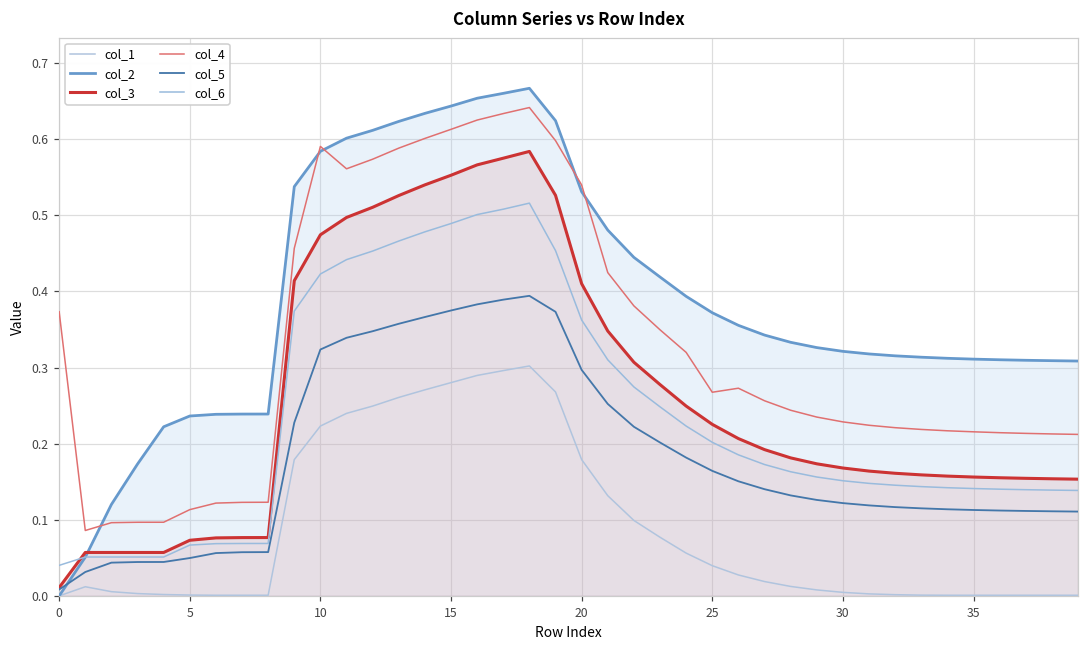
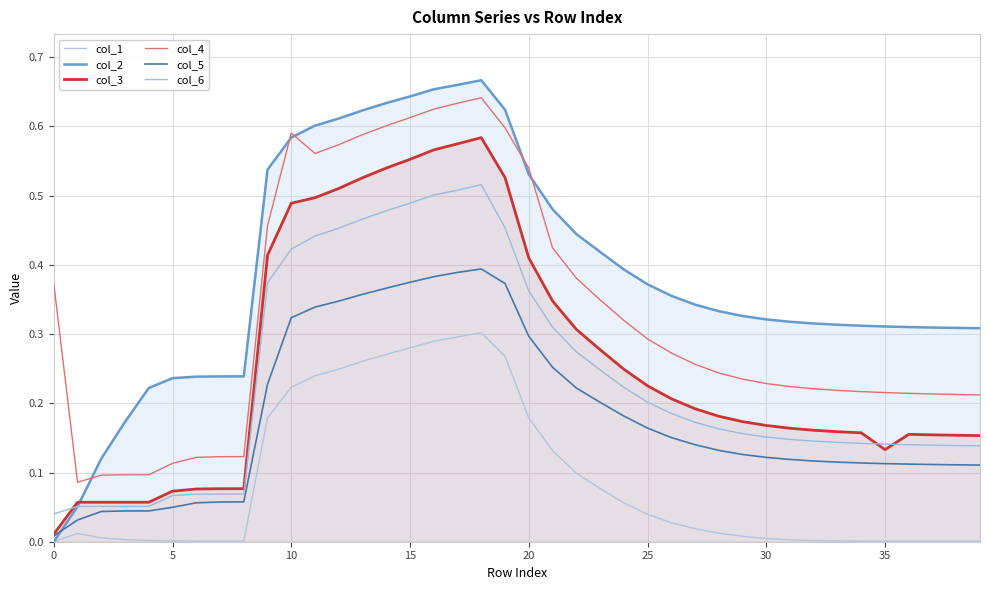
col_3, 10: 0.47 -> 0.49
col_4, 25: 0.27 -> 0.29
col_3, 35: 0.16 -> 0.13
